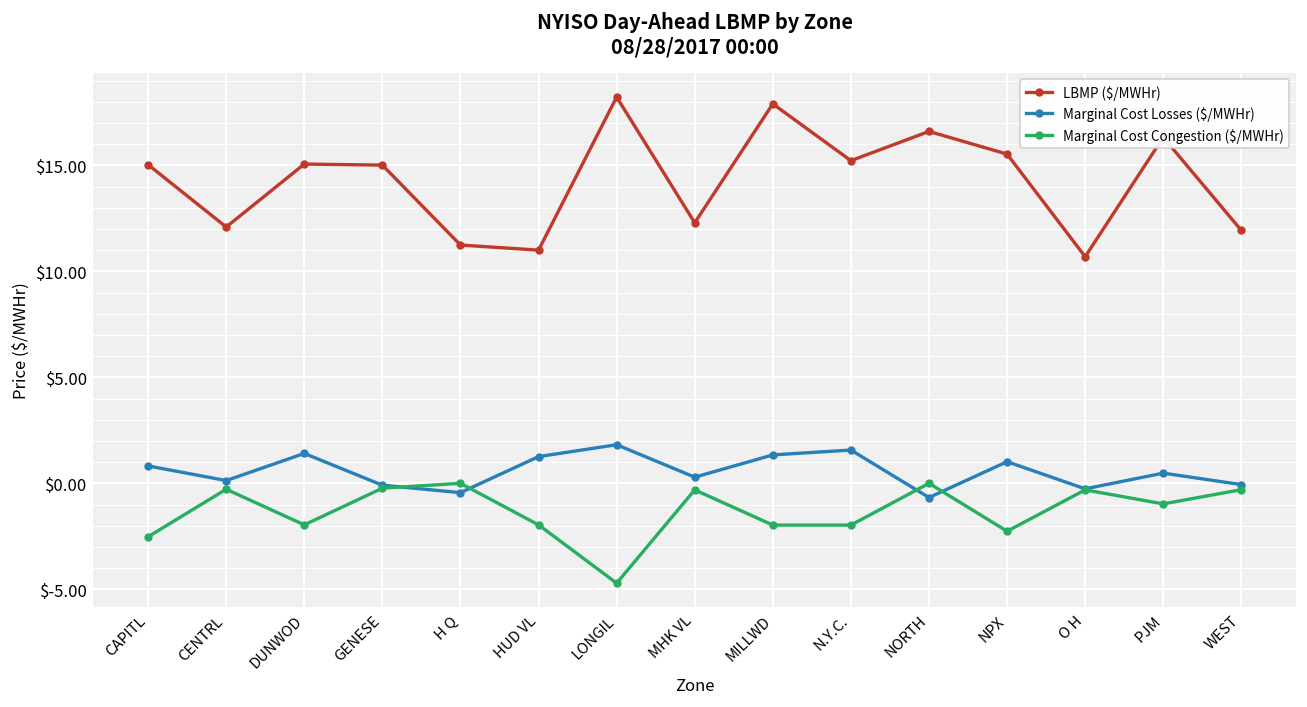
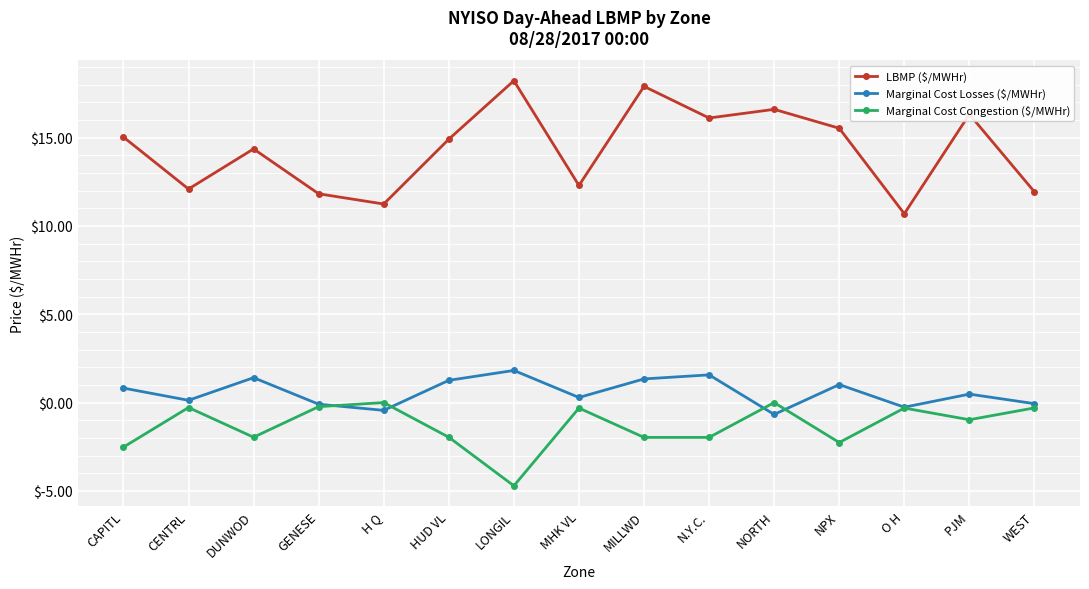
LBMP ($/MWHr), DUNWOD: $15.1 -> $14.4
LBMP ($/MWHr), GENESE: $15.0 -> $11.8
LBMP ($/MWHr), HUD VL: $11.0 -> $14.9
LBMP ($/MWHr), N.Y.C.: $15.2 -> $16.1
